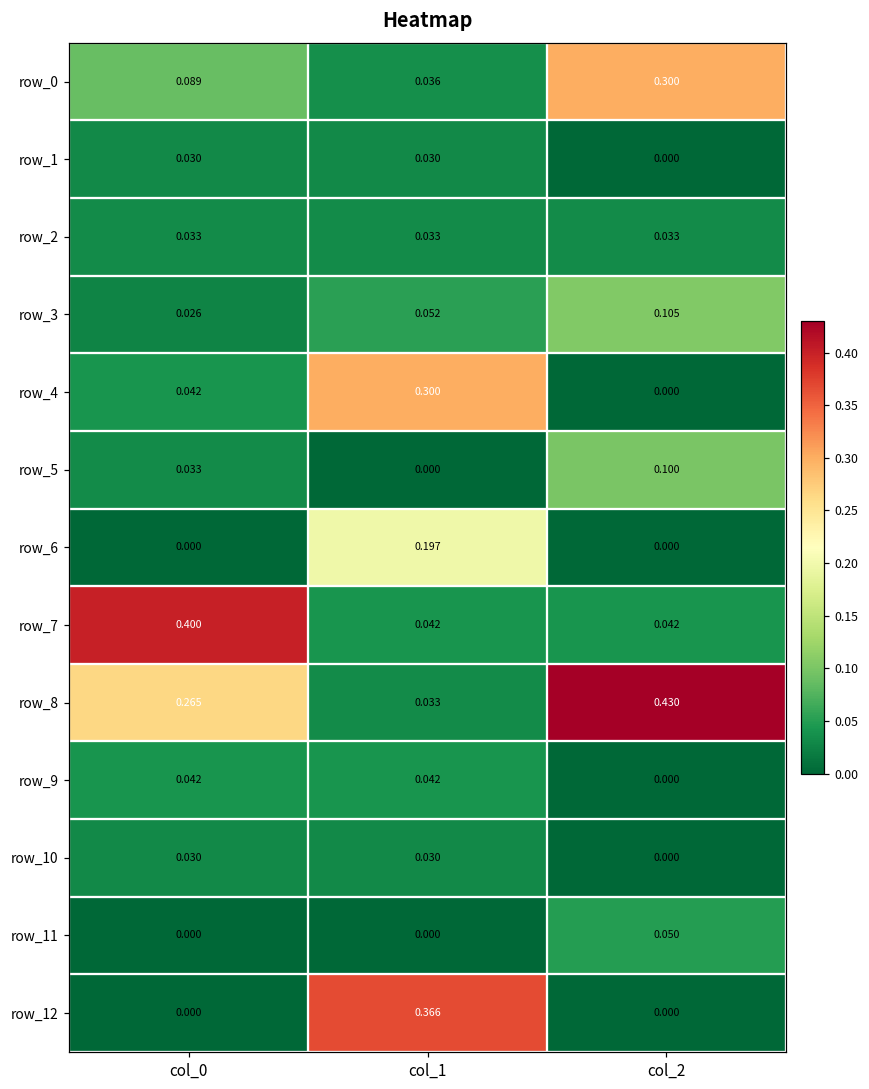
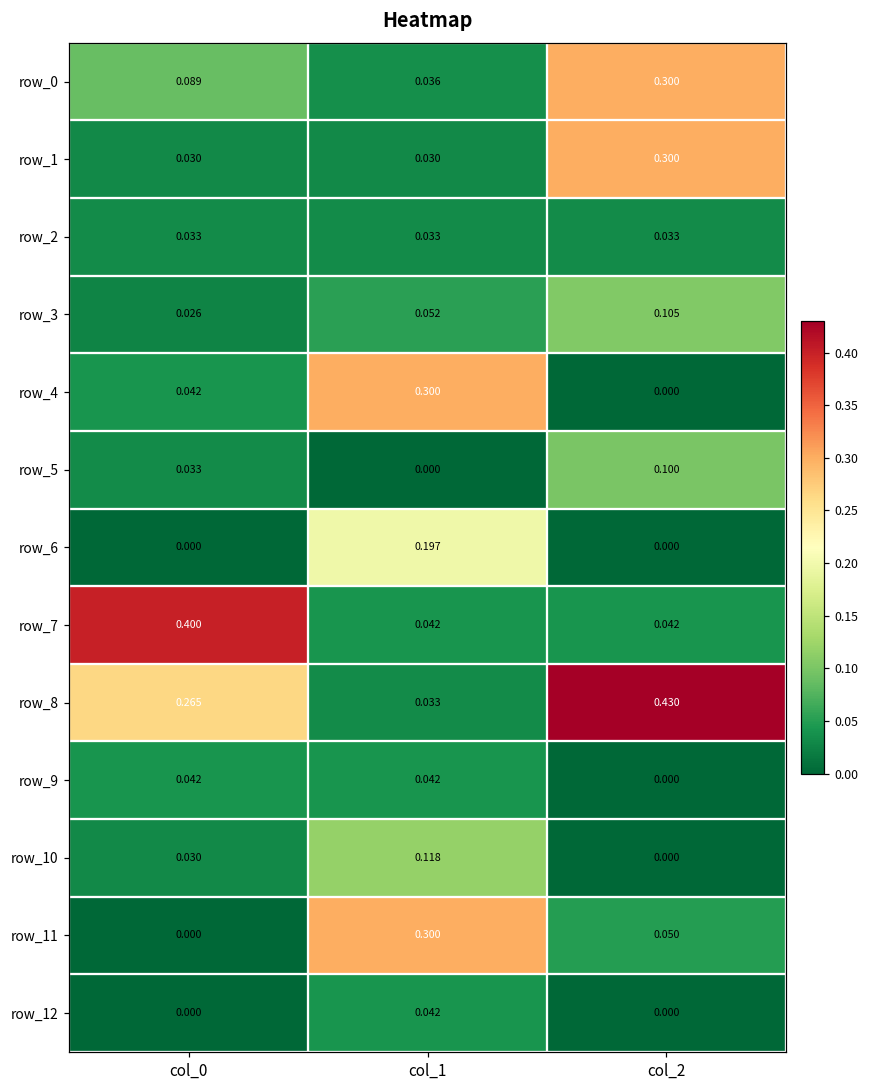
row_1, col_2: 0.000 -> 0.300
row_10, col_1: 0.030 -> 0.118
row_11, col_1: 0.000 -> 0.300
row_12, col_1: 0.366 -> 0.042
